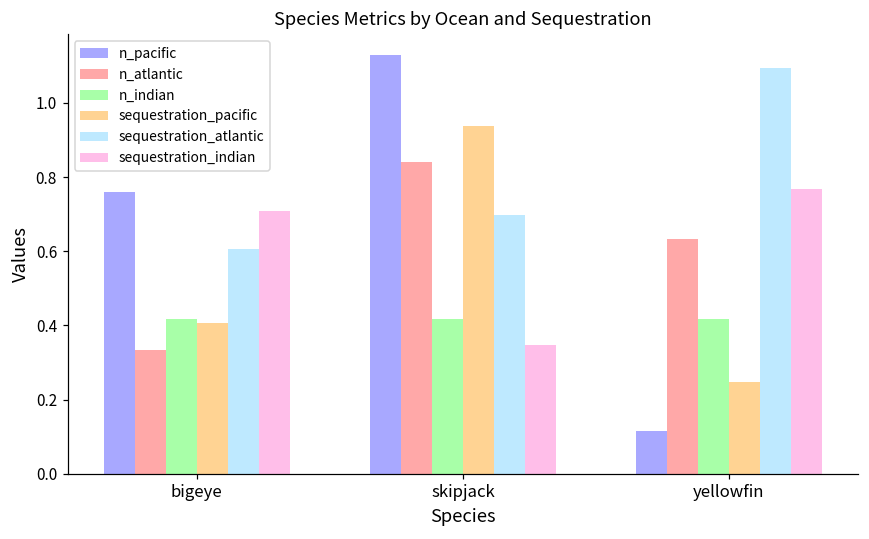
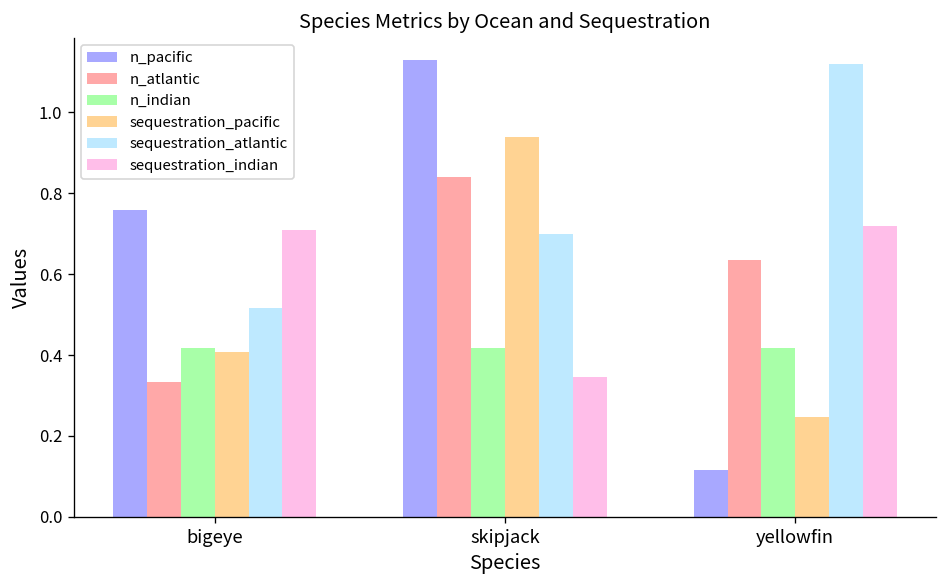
sequestration_atlantic, bigeye: 0.61 -> 0.52
sequestration_atlantic, yellowfin: 1.09 -> 1.12
sequestration_indian, yellowfin: 0.77 -> 0.72
